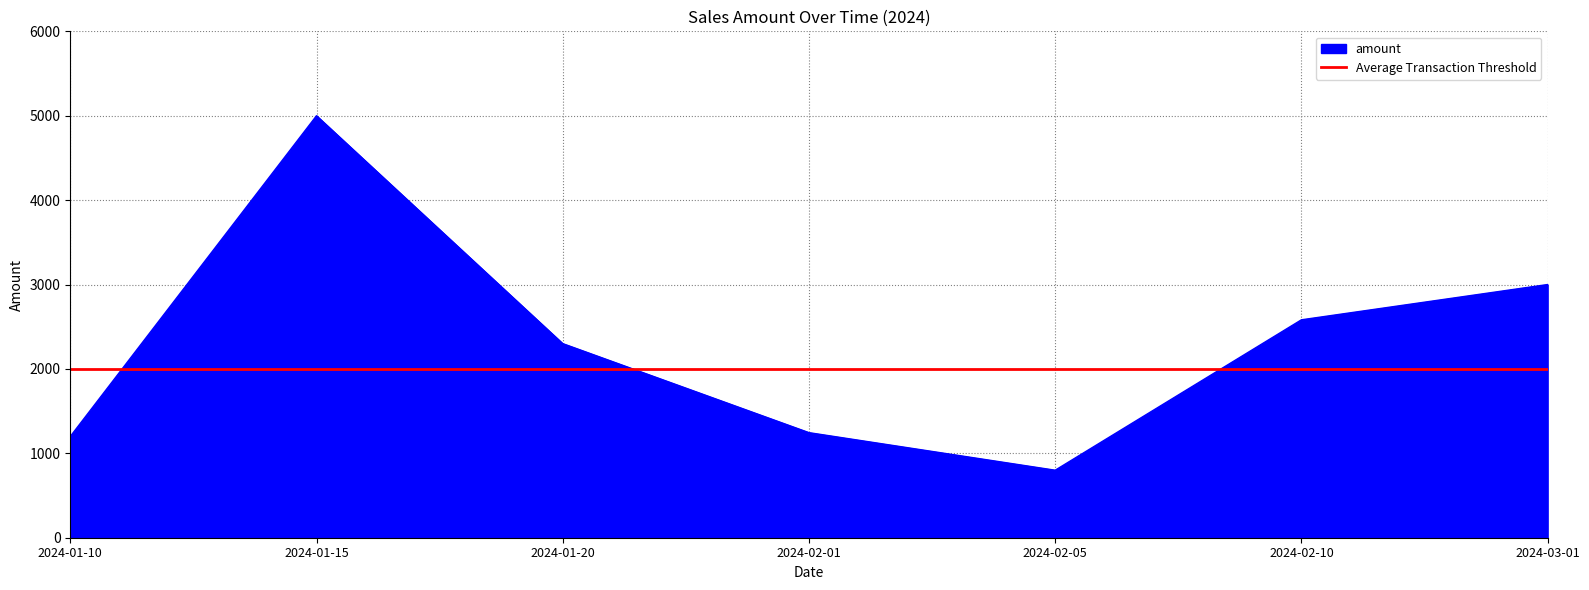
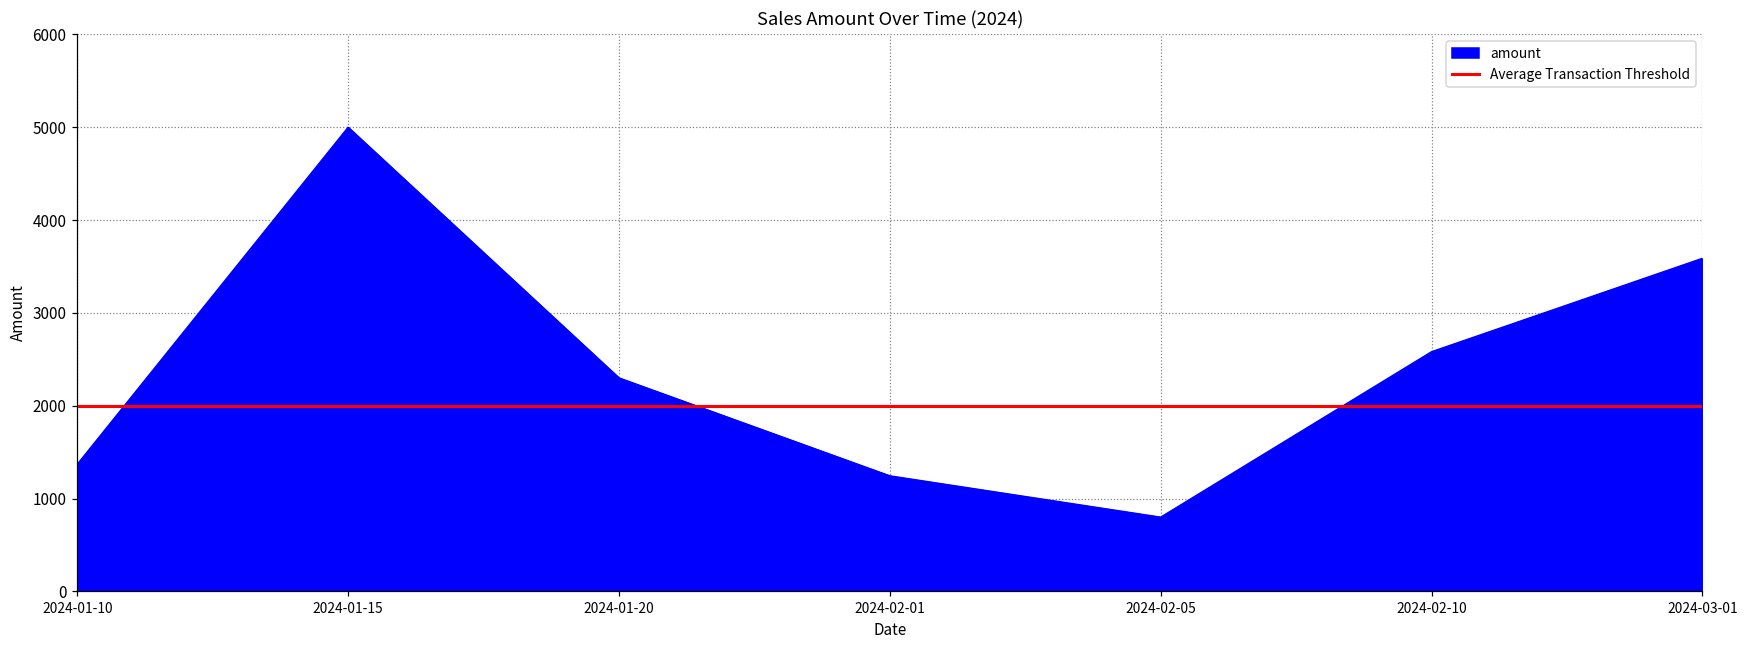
2024-01-10: 1200 -> 1400
2024-03-01: 3000 -> 3600
